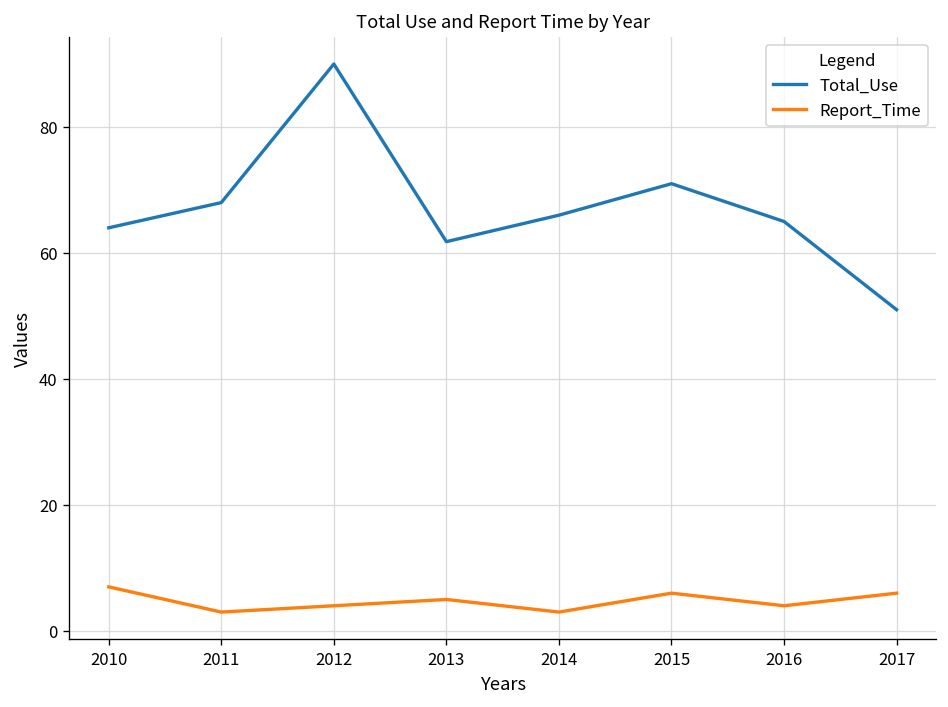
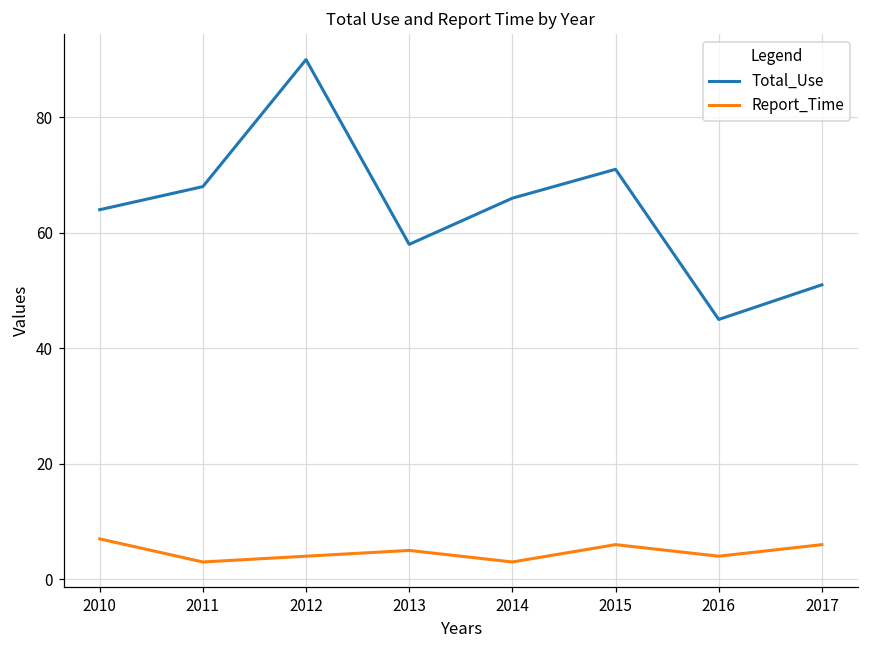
Total_Use, 2013: 62 -> 58
Total_Use, 2016: 65 -> 45
